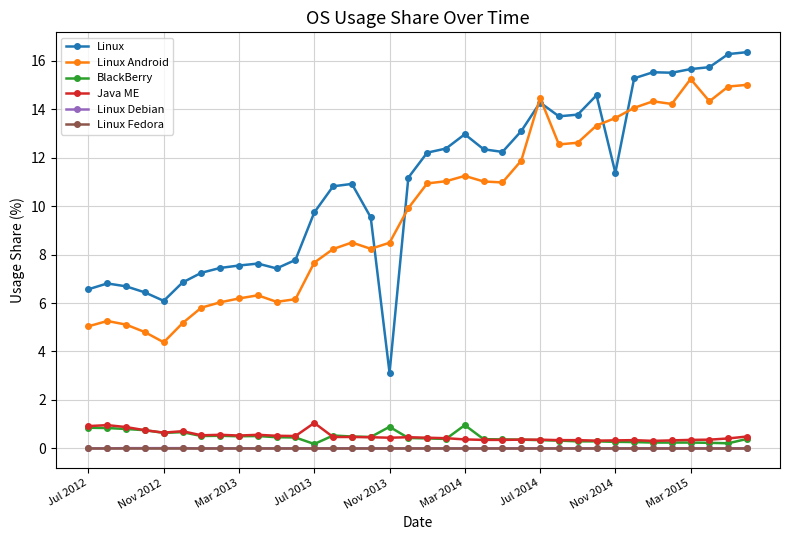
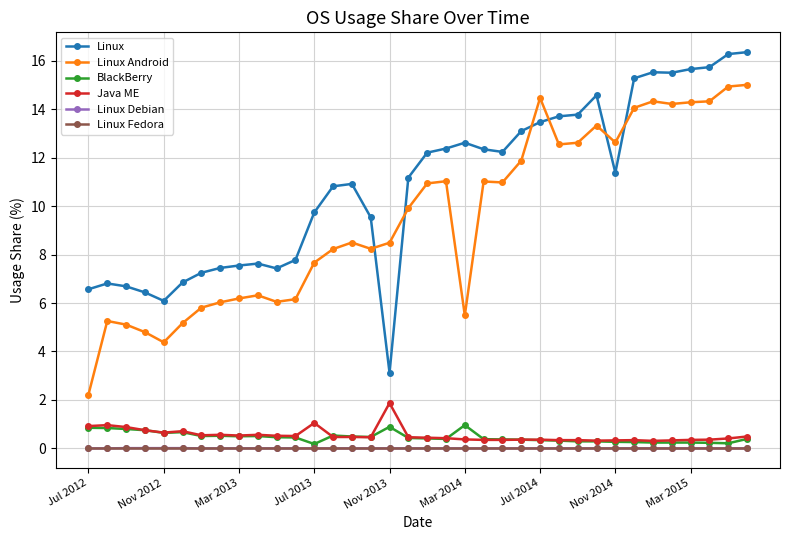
Linux Android, Jul 2012: 5.0 -> 2.2
Java ME, Nov 2013: 0.4 -> 1.9
Linux, Mar 2014: 13.0 -> 12.6
Linux Android, Mar 2014: 11.3 -> 5.5
Linux, Jul 2014: 14.3 -> 13.5
Linux Android, Nov 2014: 13.6 -> 12.6
Linux Android, Mar 2015: 15.3 -> 14.3
